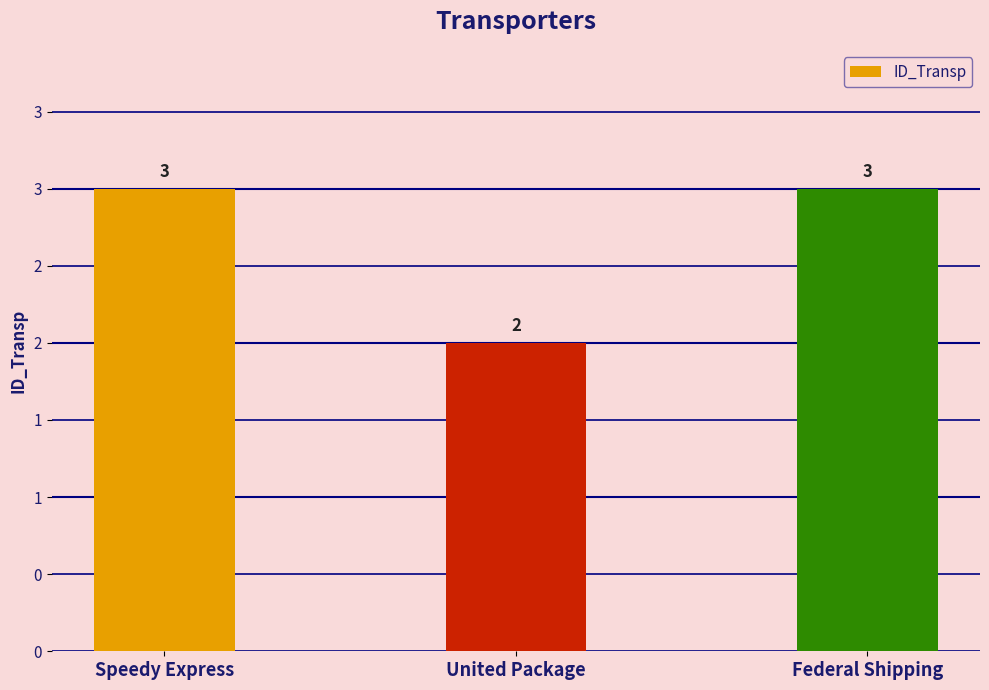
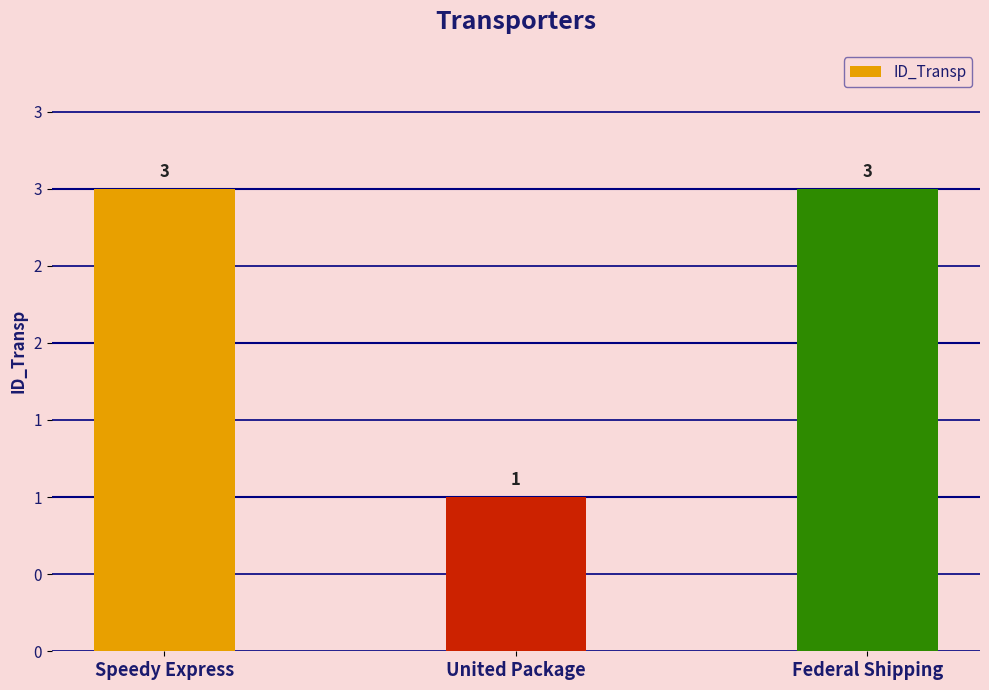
United Package: 2 -> 1
